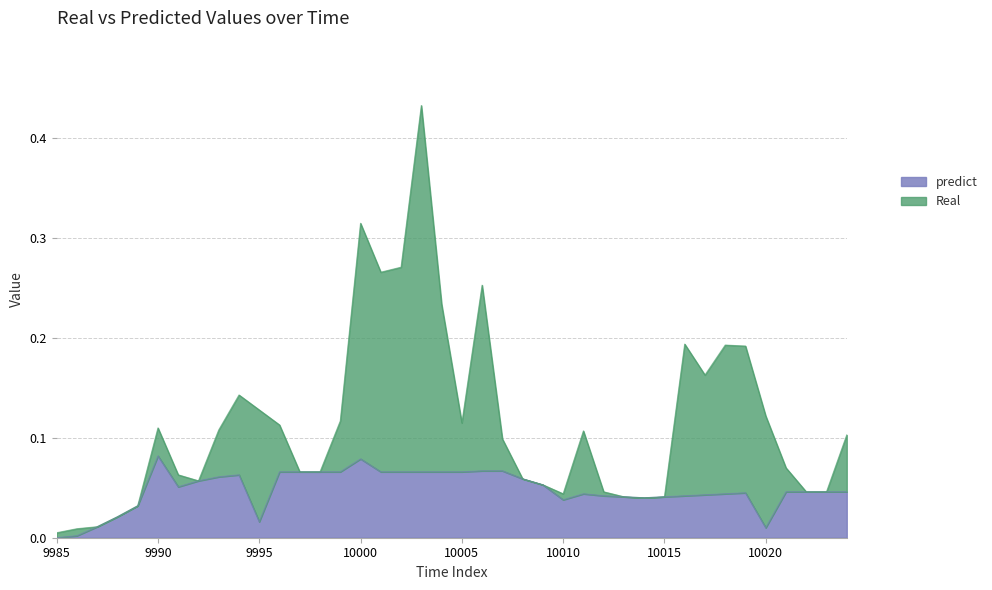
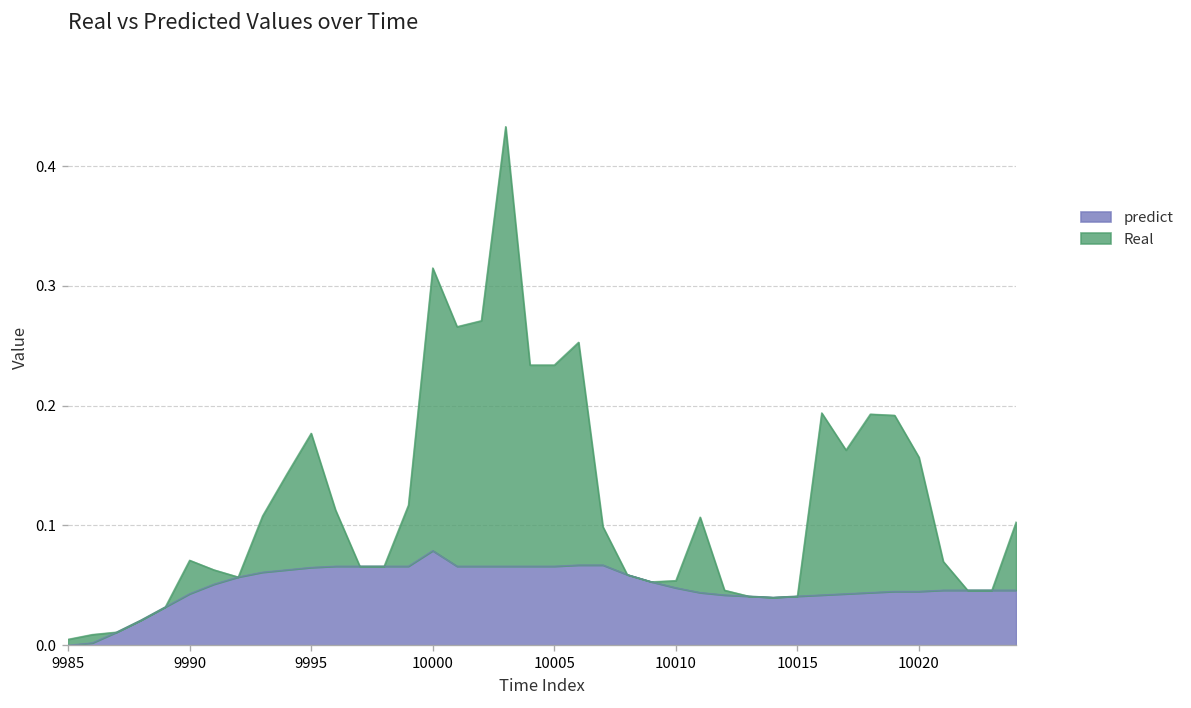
predict, 9990: 0.08 -> 0.04
predict, 9995: 0.02 -> 0.07
Real, 10005: 0.05 -> 0.17
predict, 10010: 0.04 -> 0.05
predict, 10020: 0.01 -> 0.05
